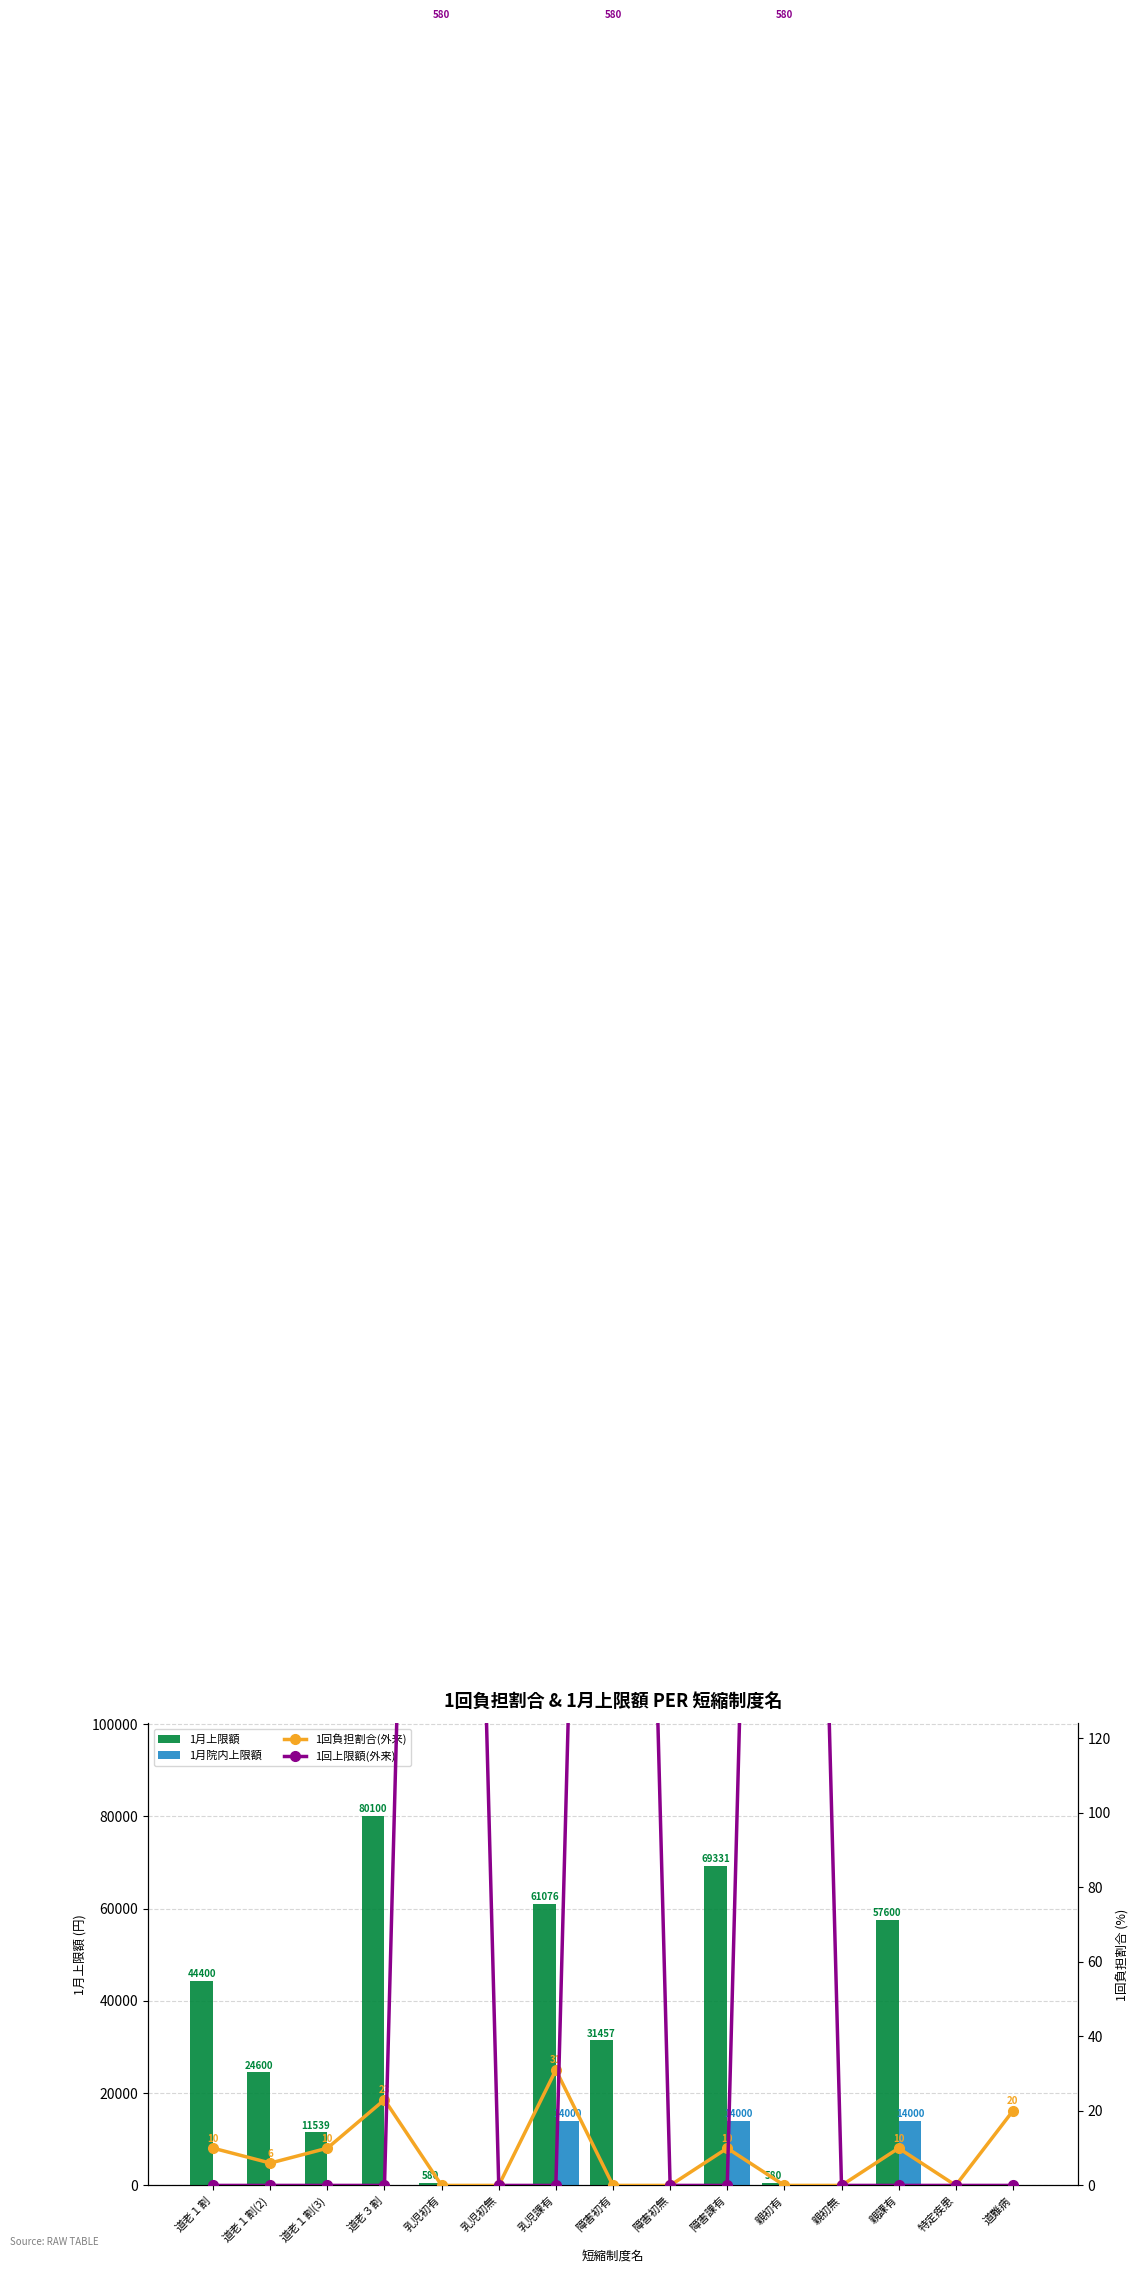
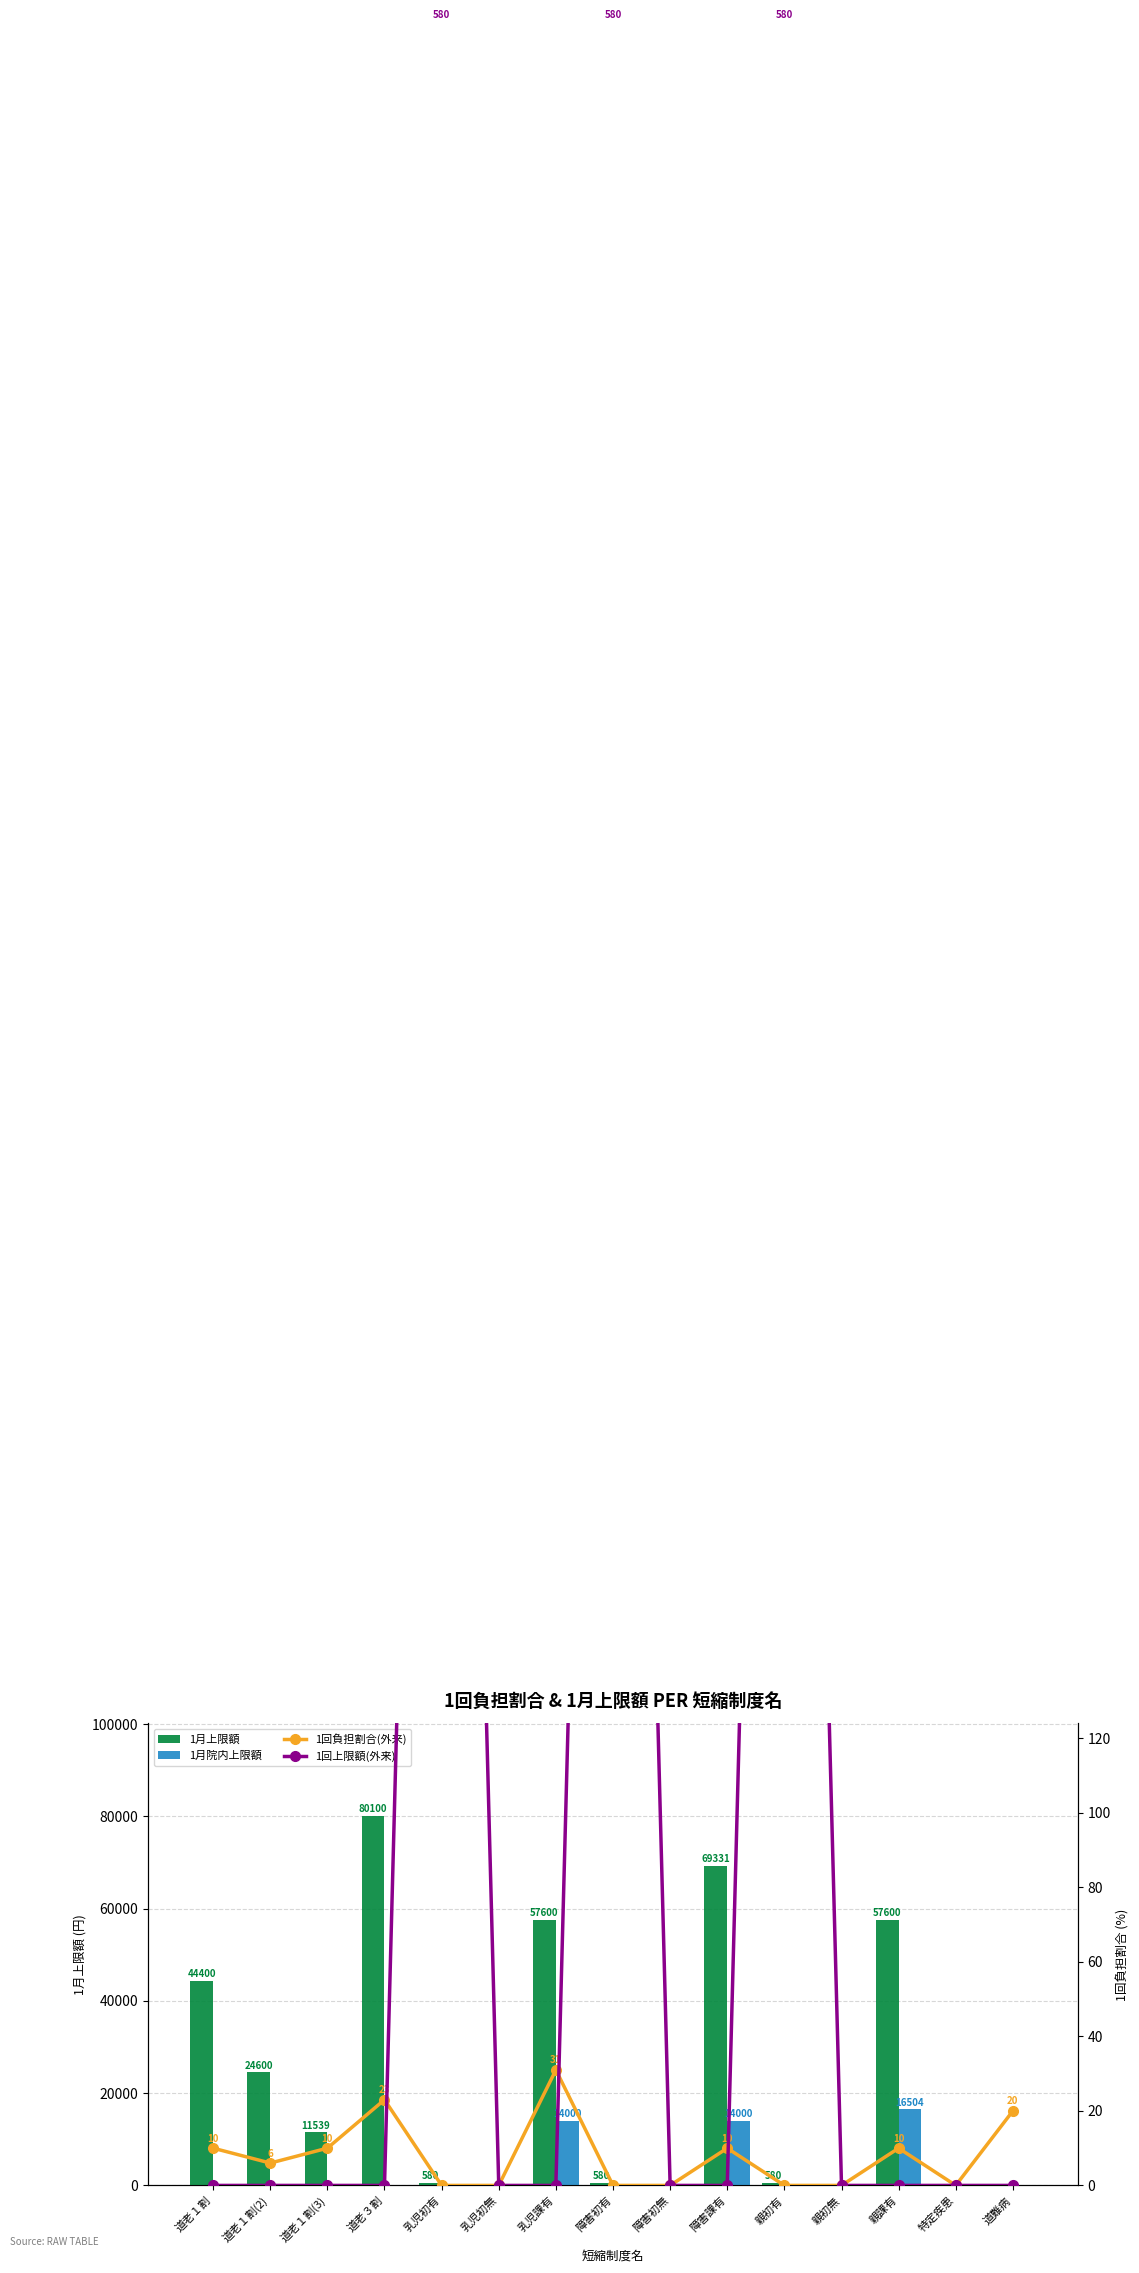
1月上限額, 乳児課有: 61076 -> 57600
1月上限額, 障害初有: 31457 -> 580
1月院内上限額, 親課有: 14000 -> 16504
